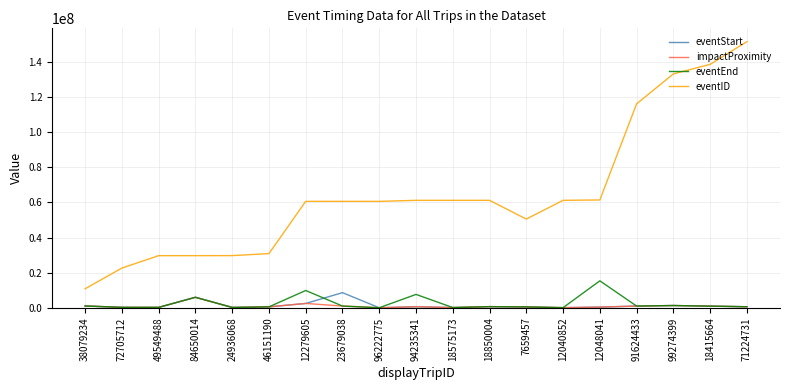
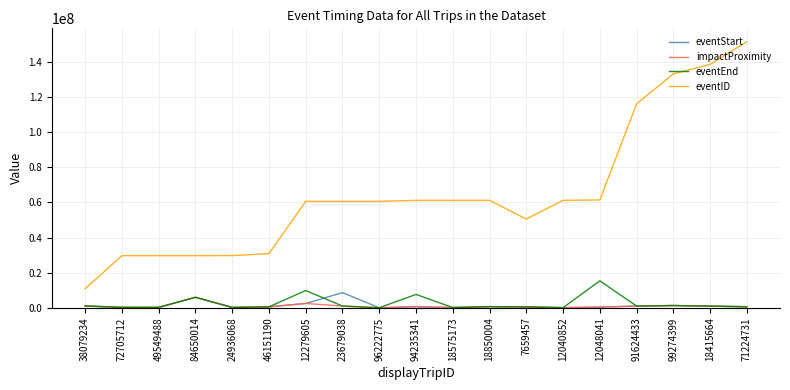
eventID, 72705712: 23000000 -> 30000000
